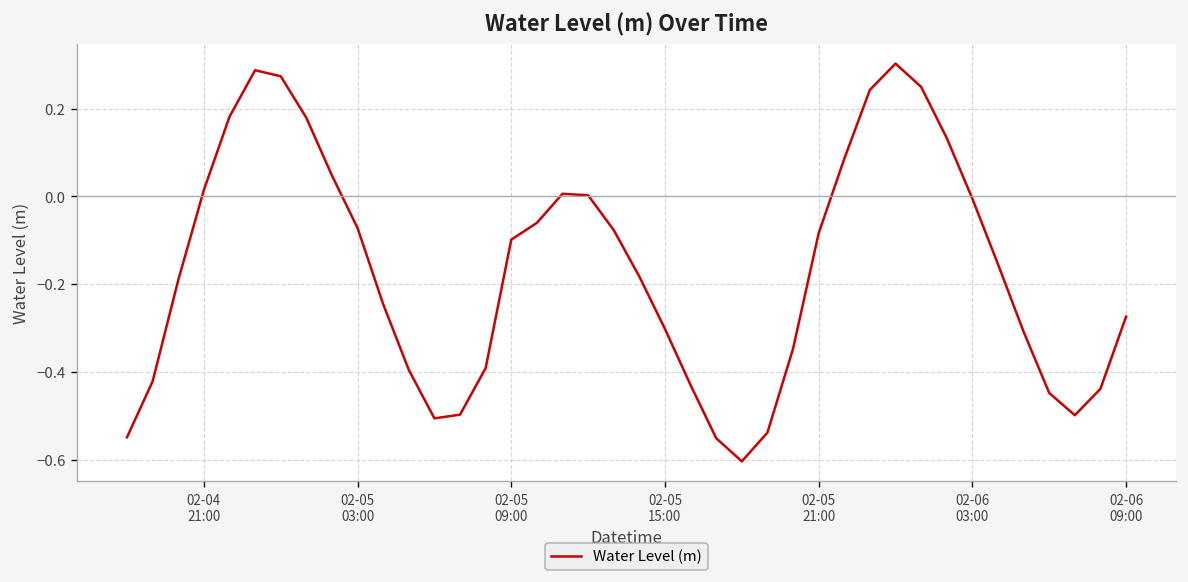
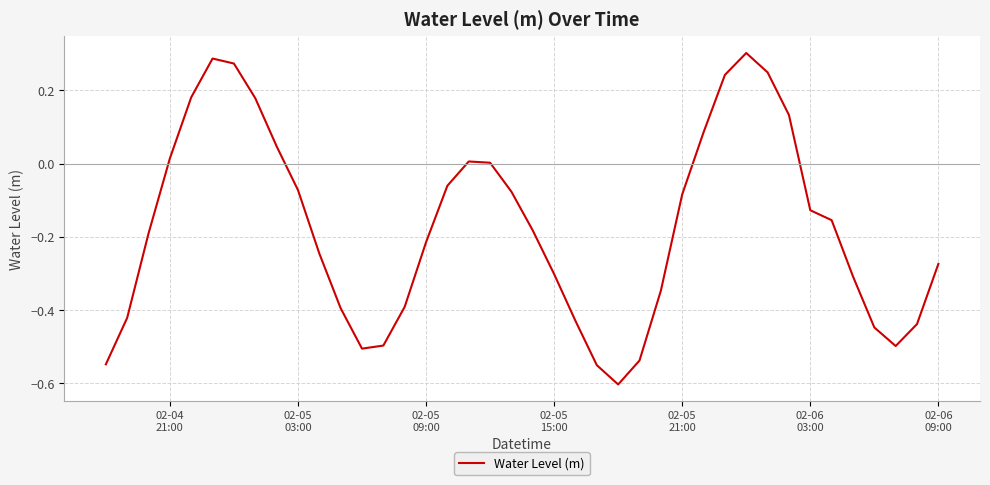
02-05 09:00: -0.10 -> -0.21
02-06 03:00: -0.01 -> -0.13
